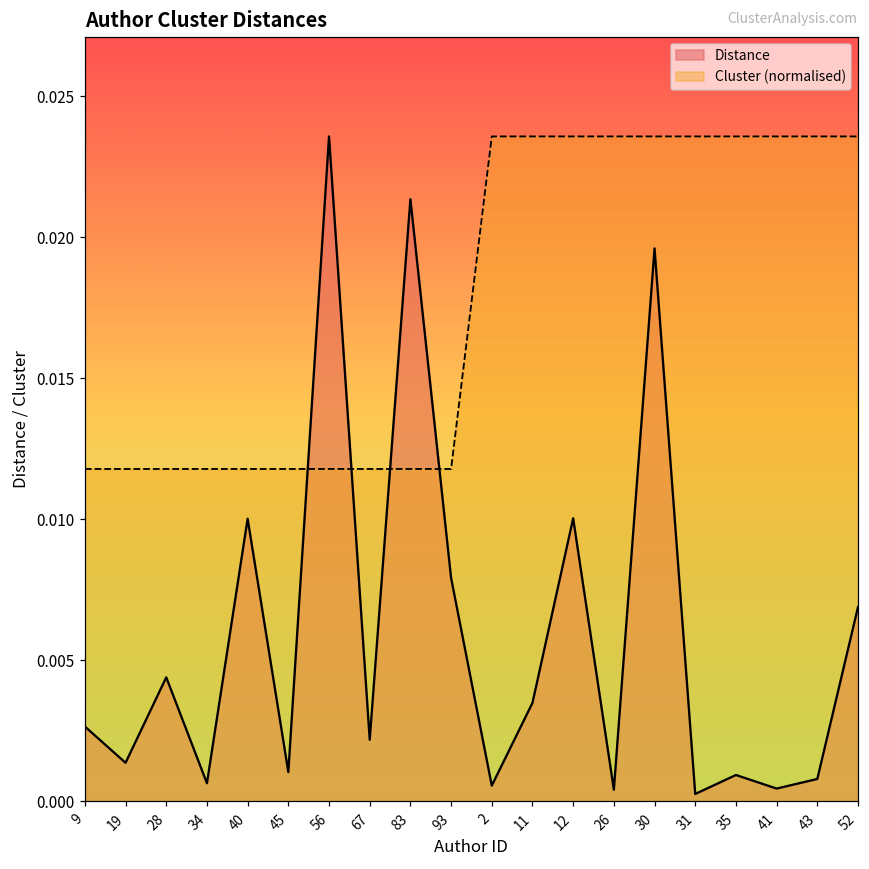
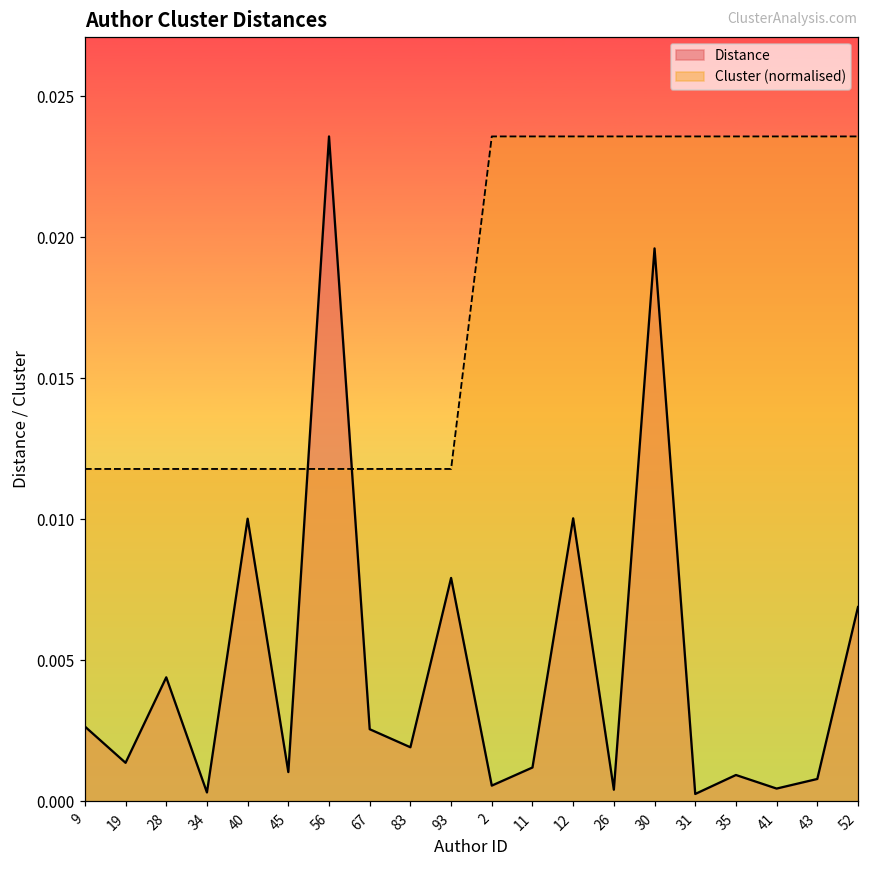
Distance, 34: 0.0006 -> 0.0003
Distance, 67: 0.0022 -> 0.0026
Distance, 83: 0.0214 -> 0.0019
Distance, 11: 0.0035 -> 0.0012
